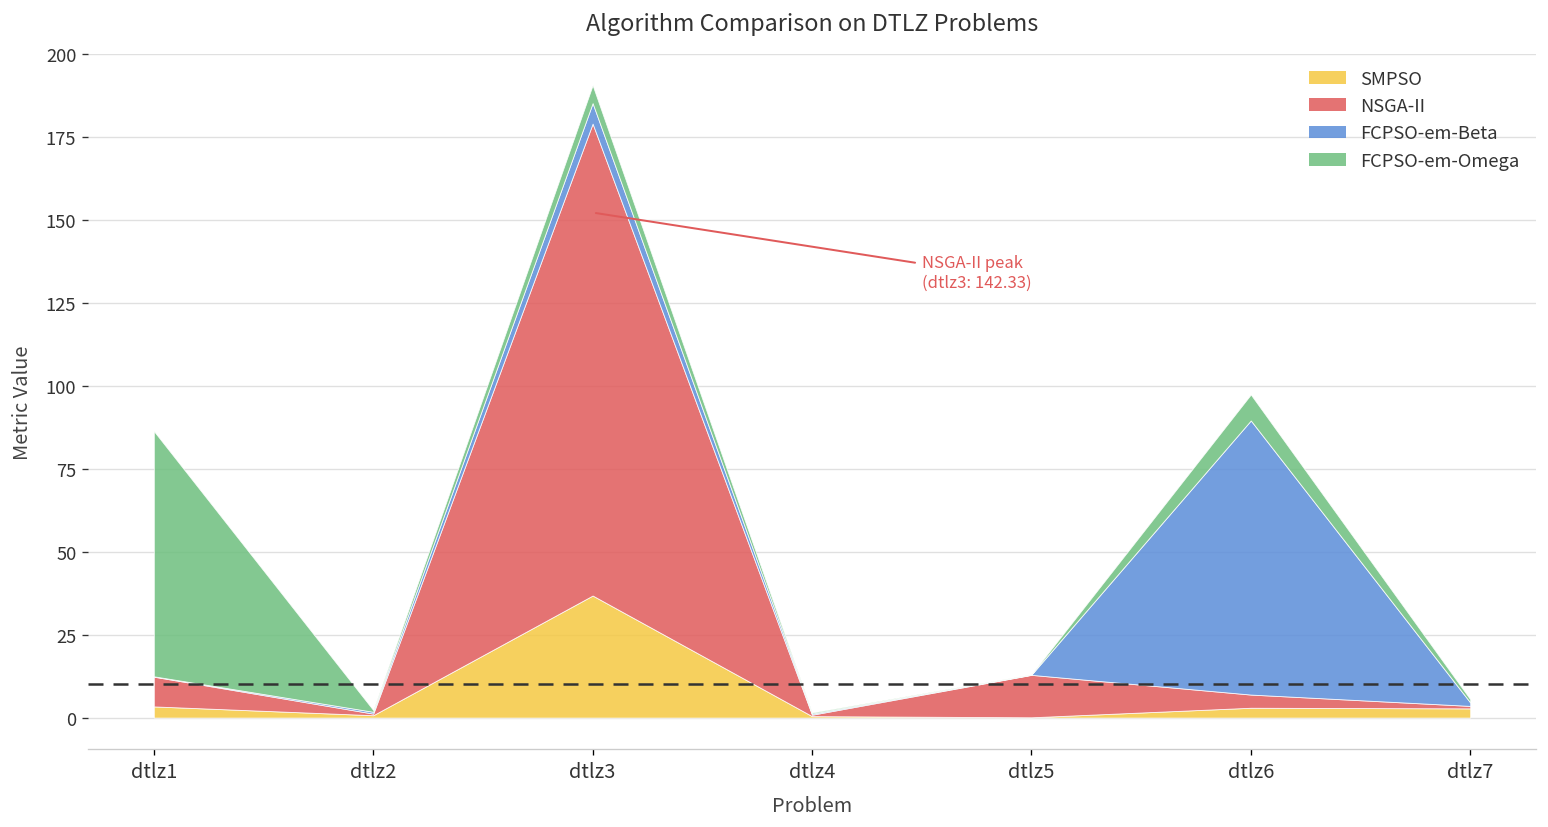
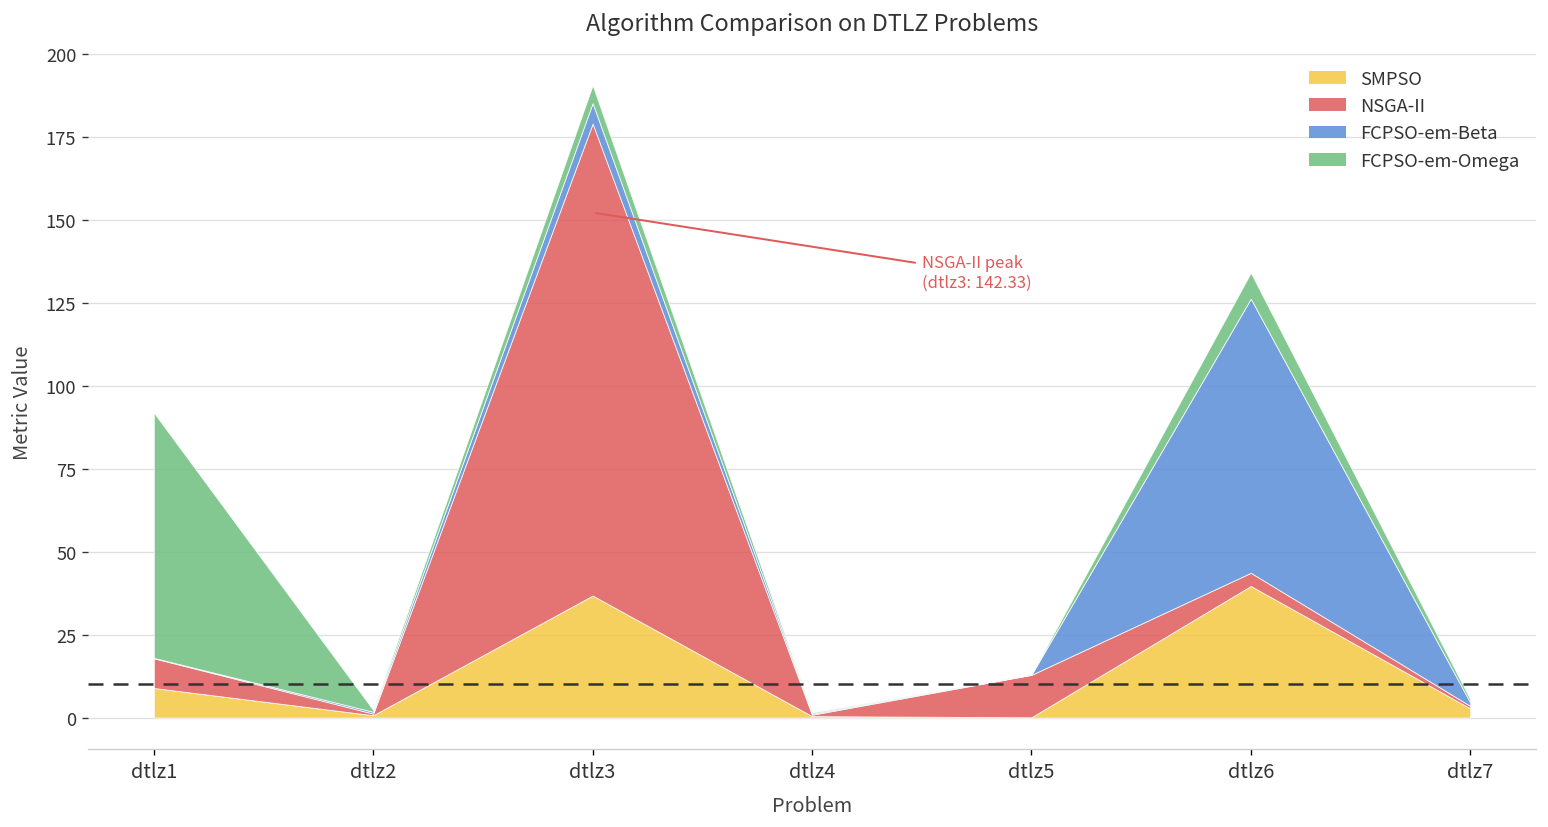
SMPSO, dtlz1: 3 -> 9
SMPSO, dtlz6: 3 -> 40
